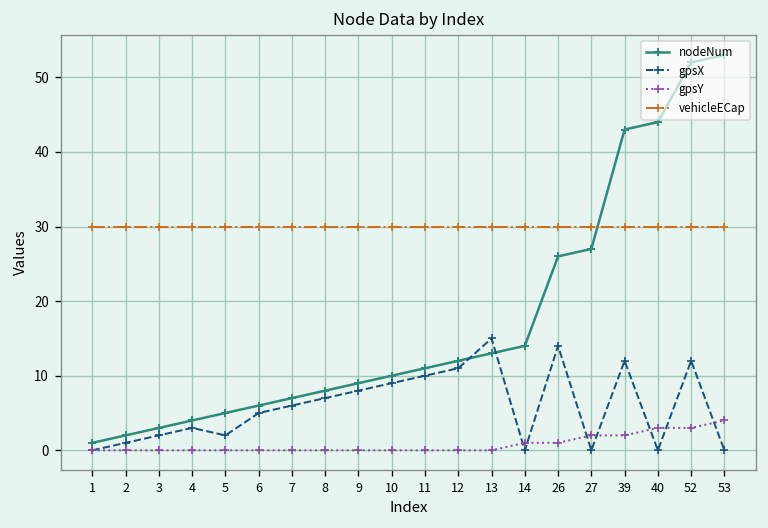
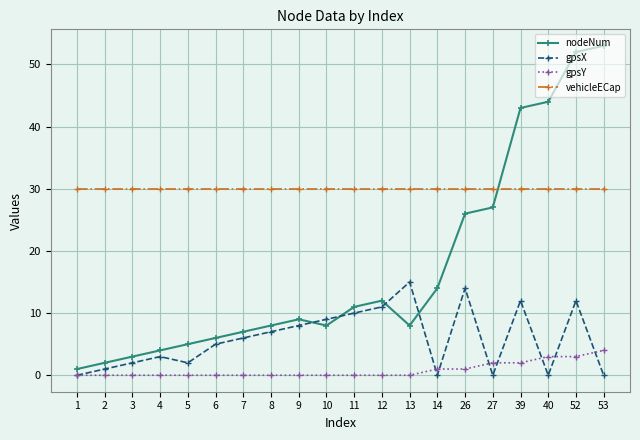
nodeNum, 10: 10 -> 8
nodeNum, 13: 13 -> 8
